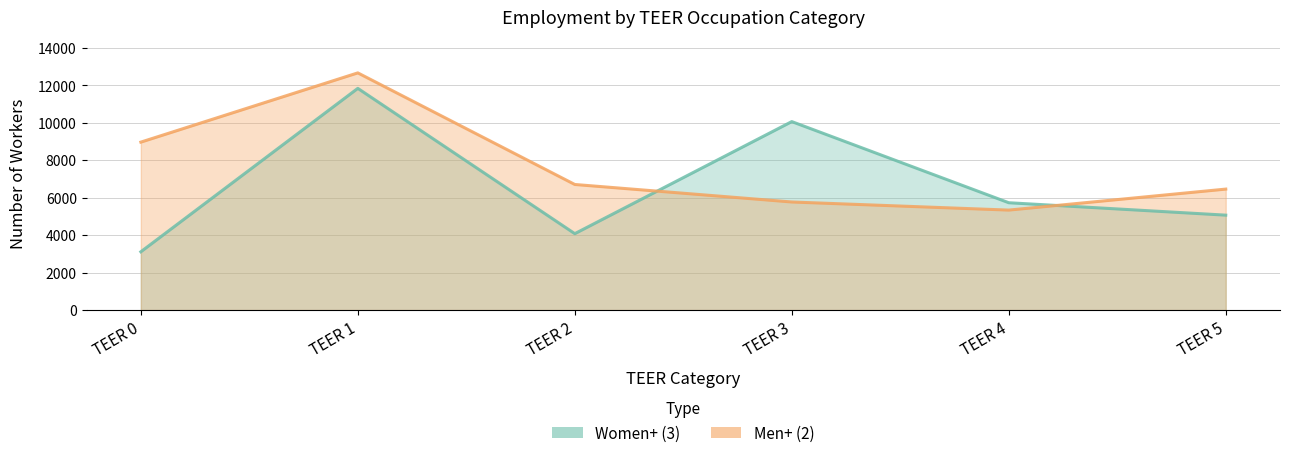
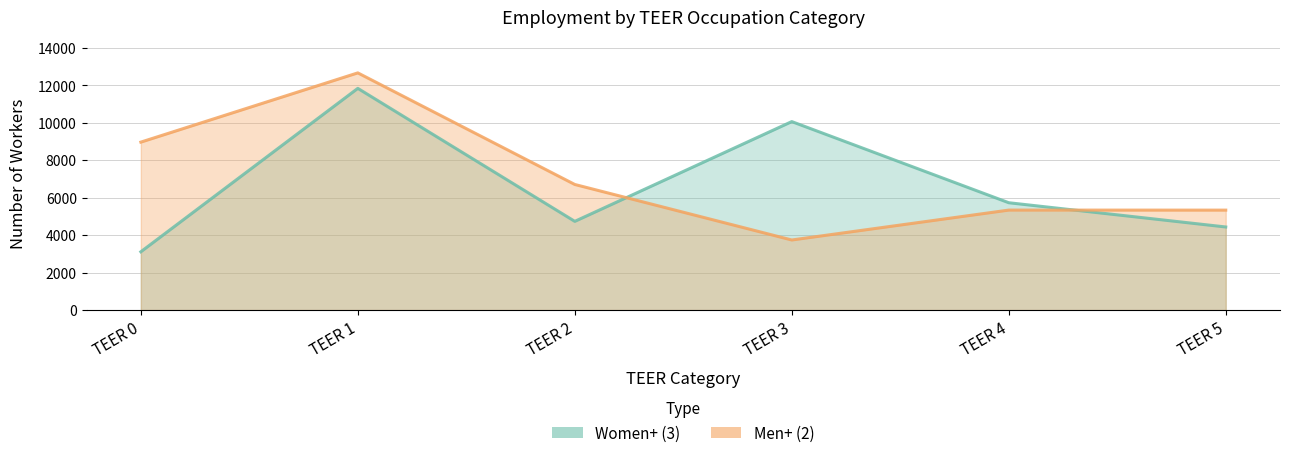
Women+ (3), TEER 2: 4100 -> 4700
Men+ (2), TEER 3: 5800 -> 3700
Women+ (3), TEER 5: 5100 -> 4400
Men+ (2), TEER 5: 6500 -> 5300
